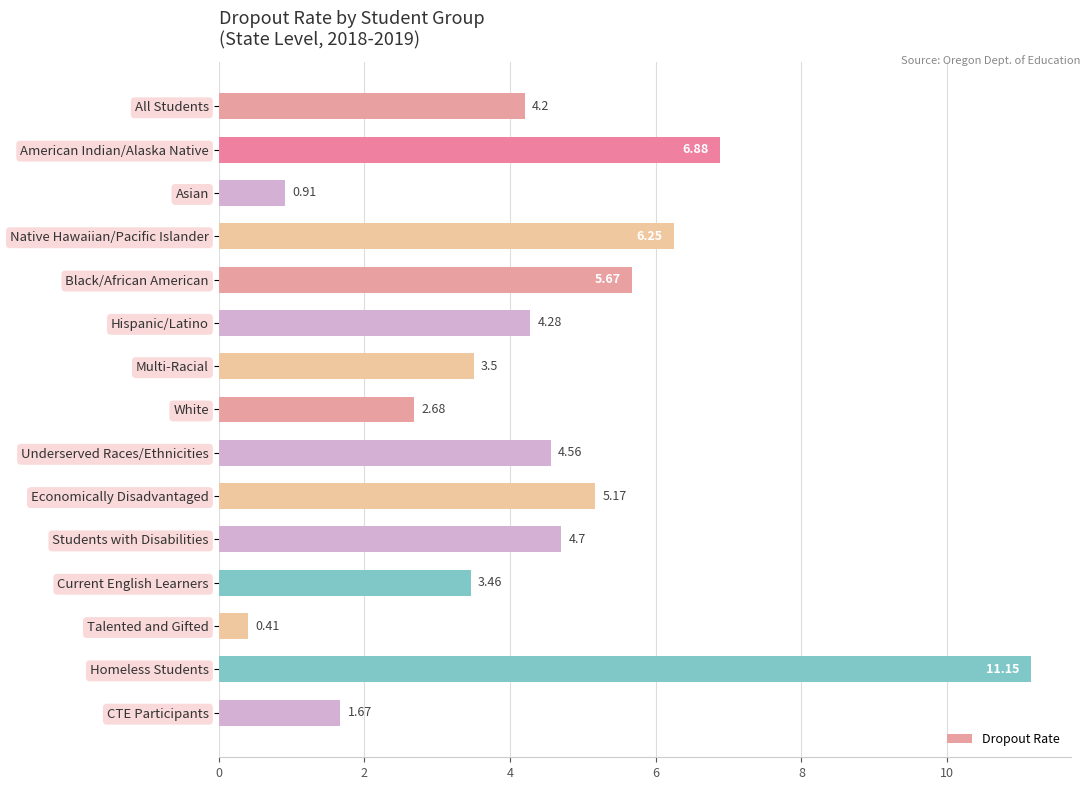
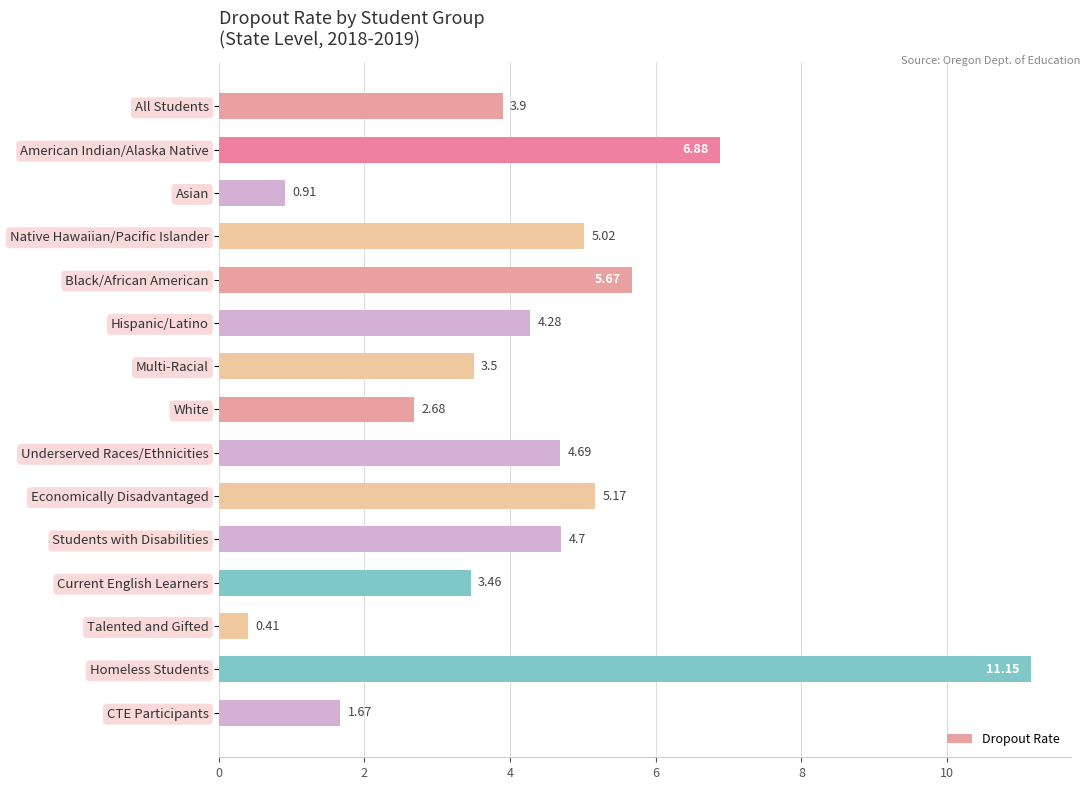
All Students: 4.2 -> 3.9
Native Hawaiian/Pacific Islander: 6.25 -> 5.02
Underserved Races/Ethnicities: 4.56 -> 4.69
